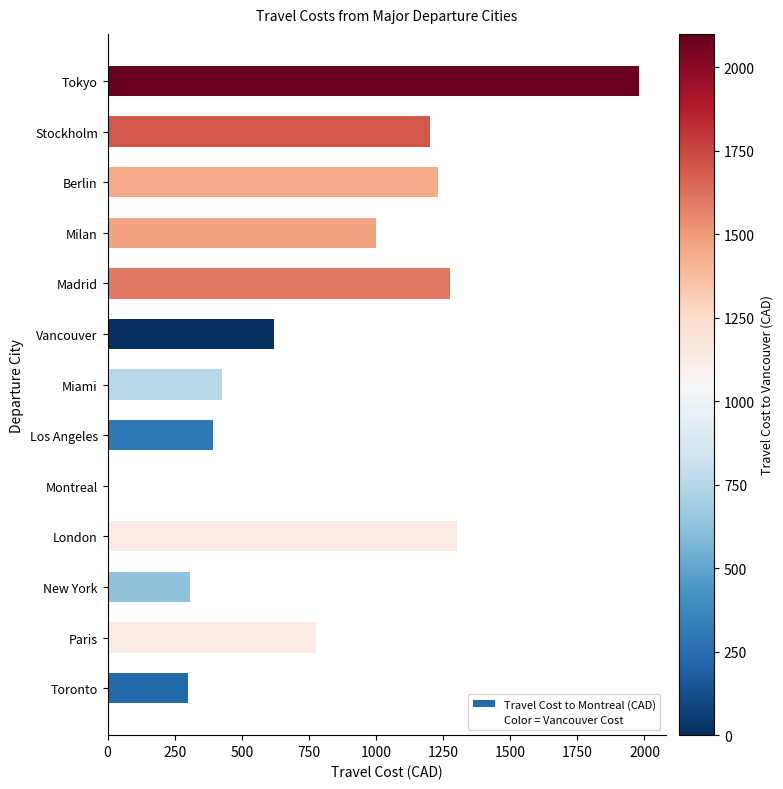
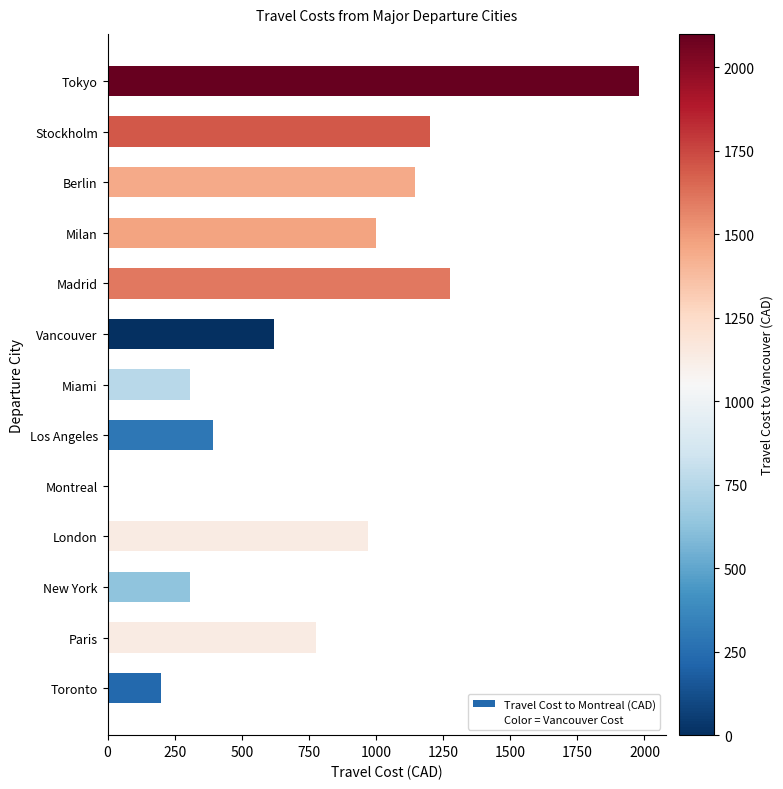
Travel Cost to Montreal (CAD), Berlin: 1230 -> 1150
Travel Cost to Montreal (CAD), Miami: 430 -> 310
Travel Cost to Montreal (CAD), London: 1300 -> 970
Travel Cost to Montreal (CAD), Toronto: 300 -> 200
